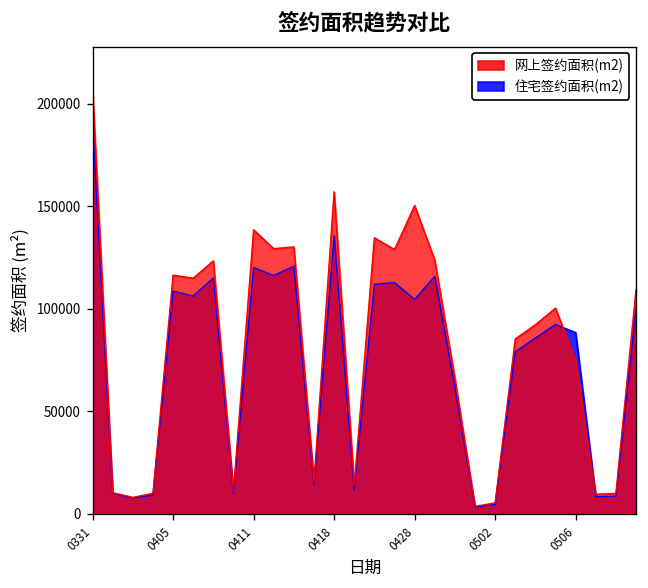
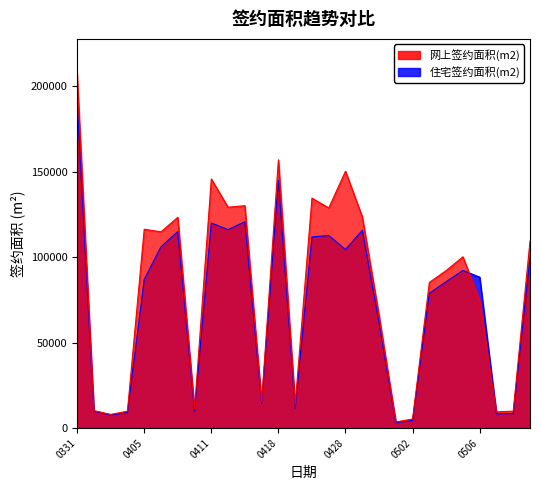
住宅签约面积(m2), 0405: 108000 -> 87000
网上签约面积(m2), 0411: 138000 -> 146000
住宅签约面积(m2), 0418: 136000 -> 145000
